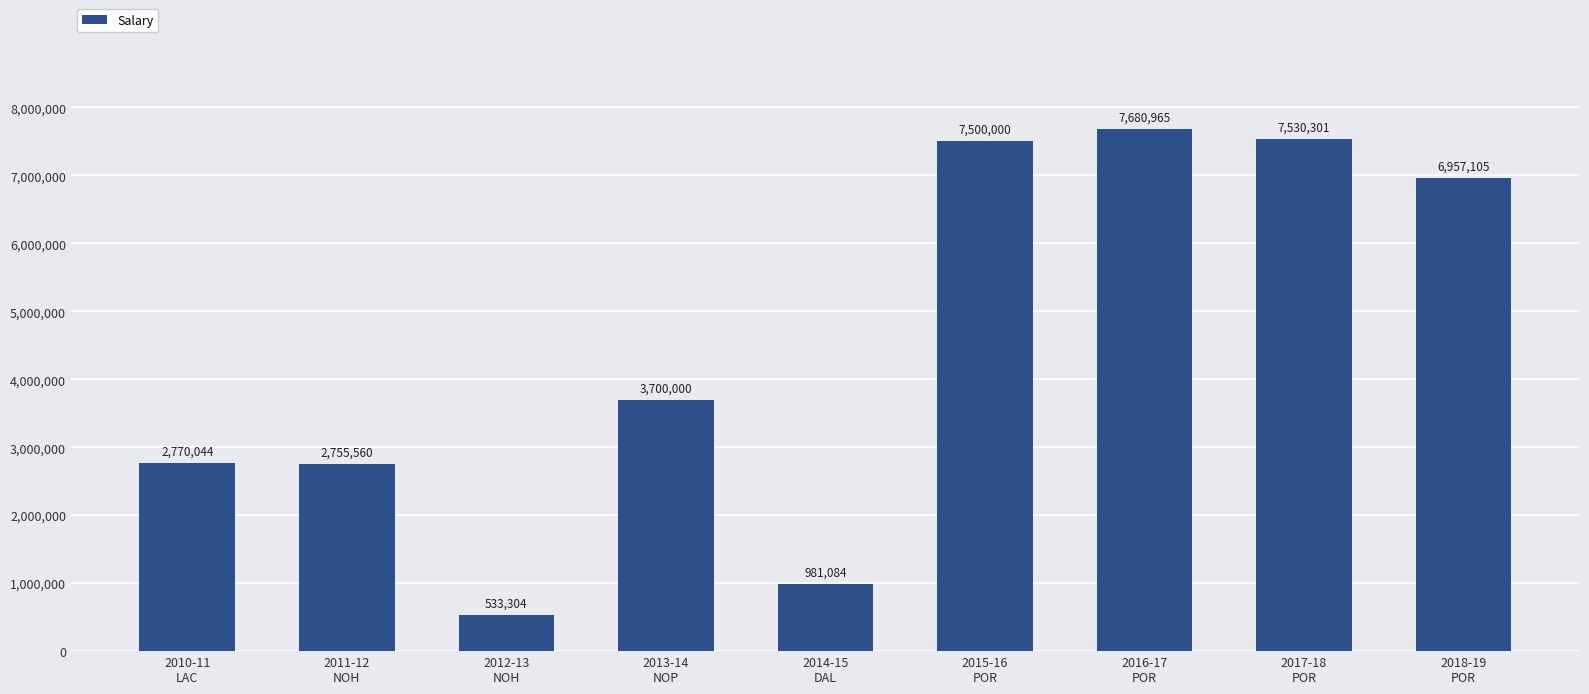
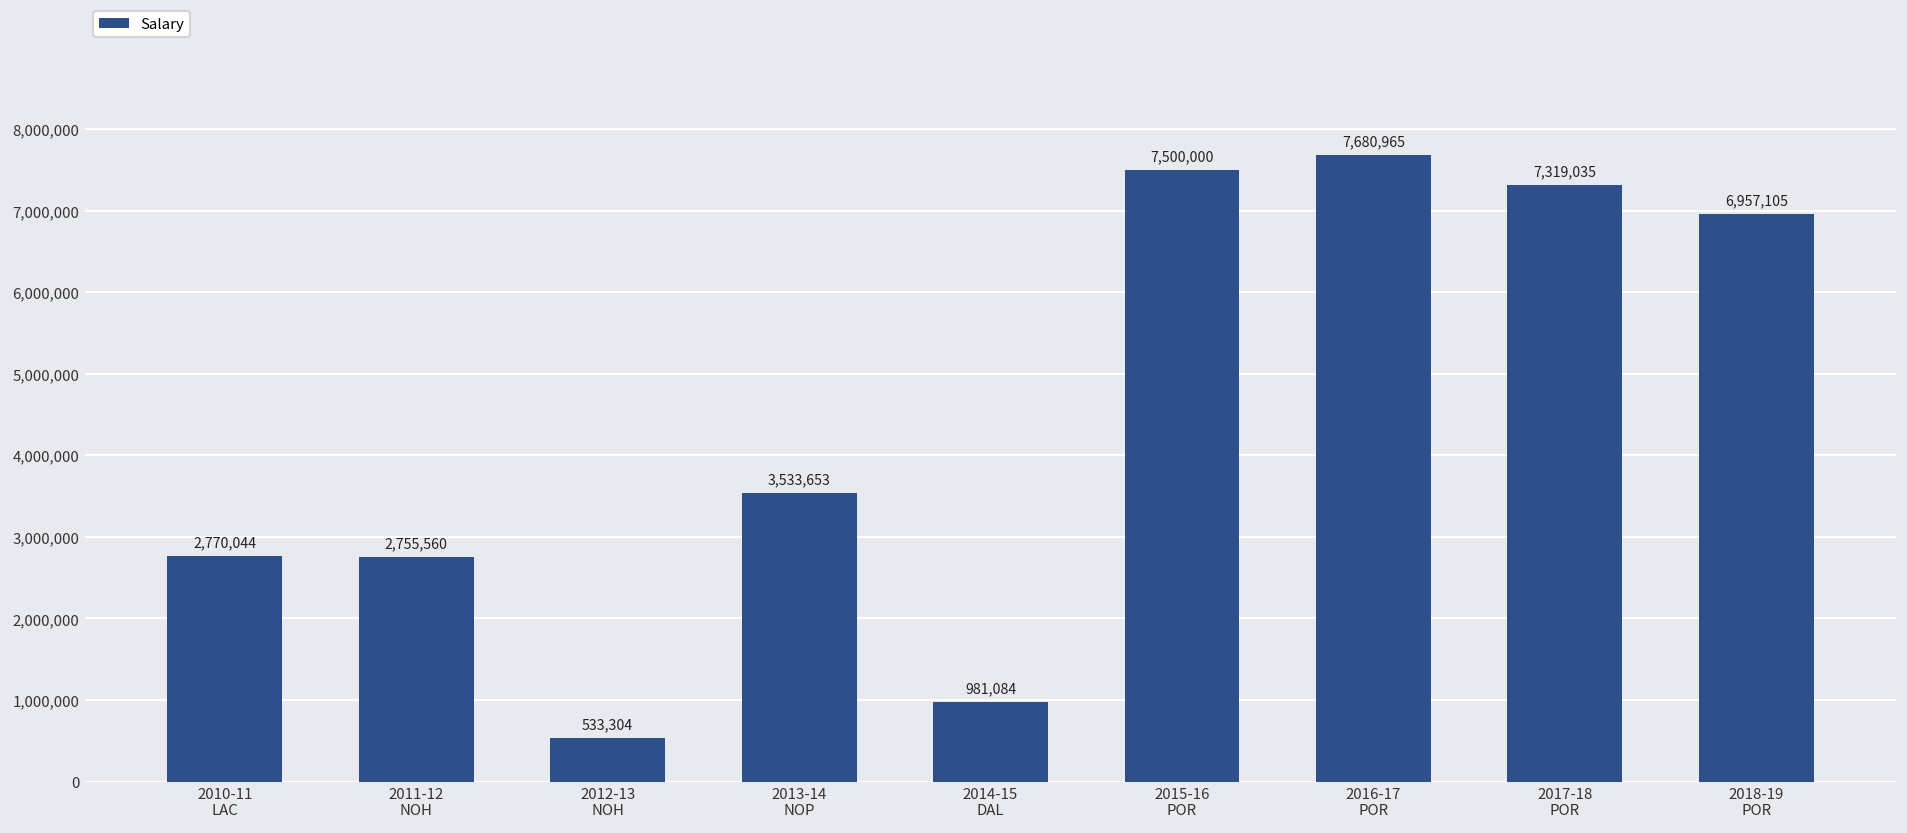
2013-14 NOP: 3,700,000 -> 3,533,653
2017-18 POR: 7,530,301 -> 7,319,035
